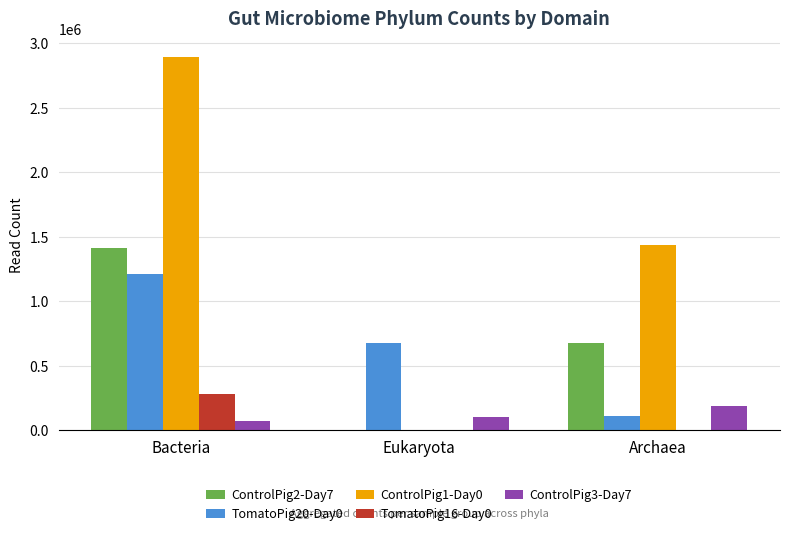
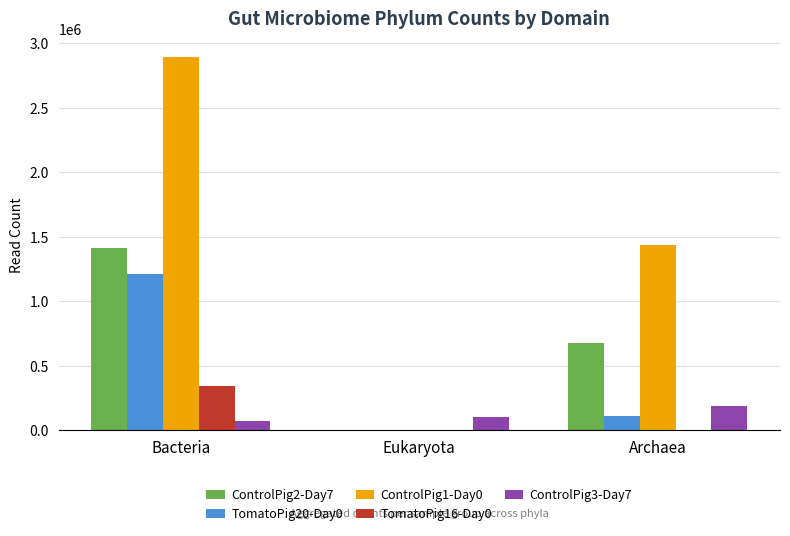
TomatoPig16-Day0, Bacteria: 280000 -> 350000
TomatoPig20-Day0, Eukaryota: 680000 -> 0
